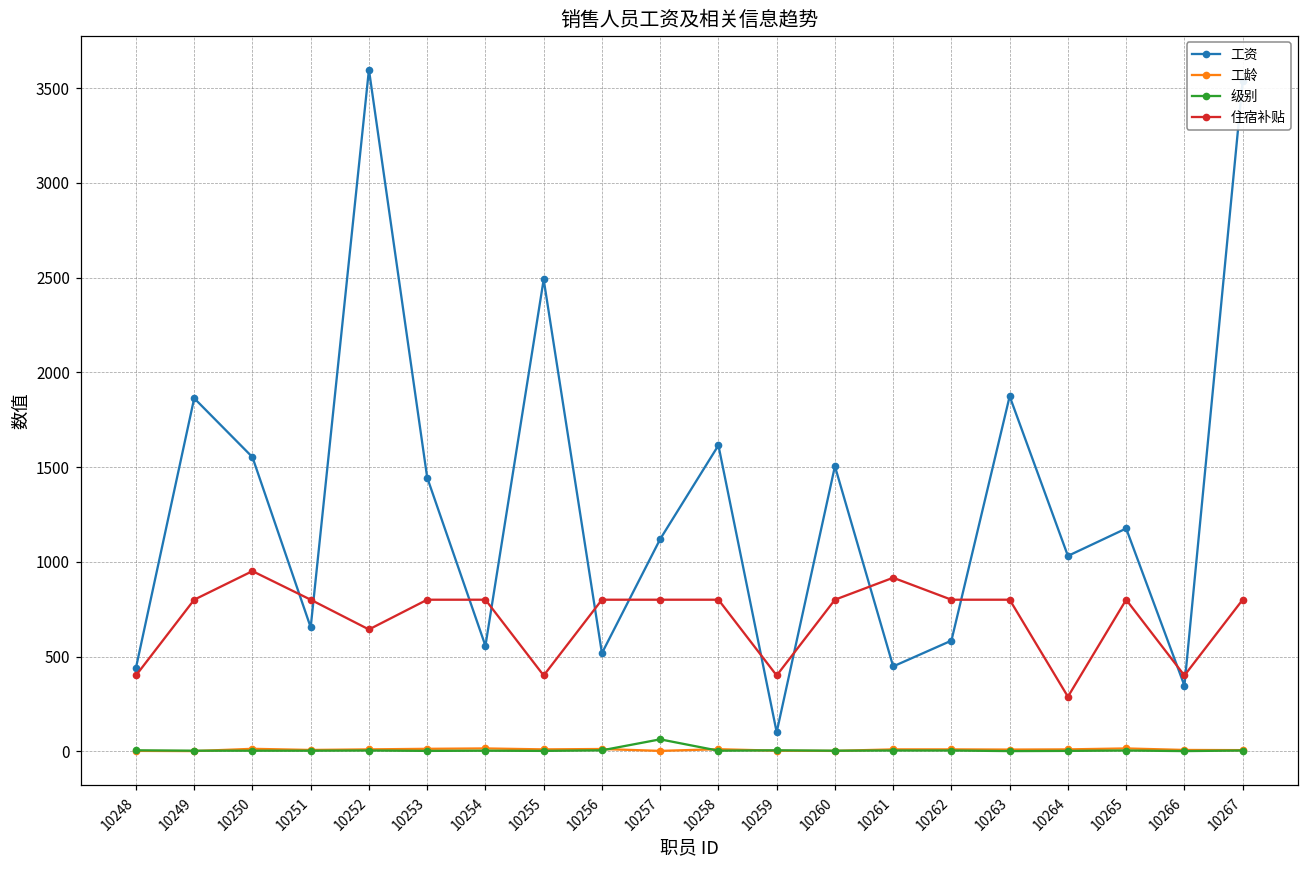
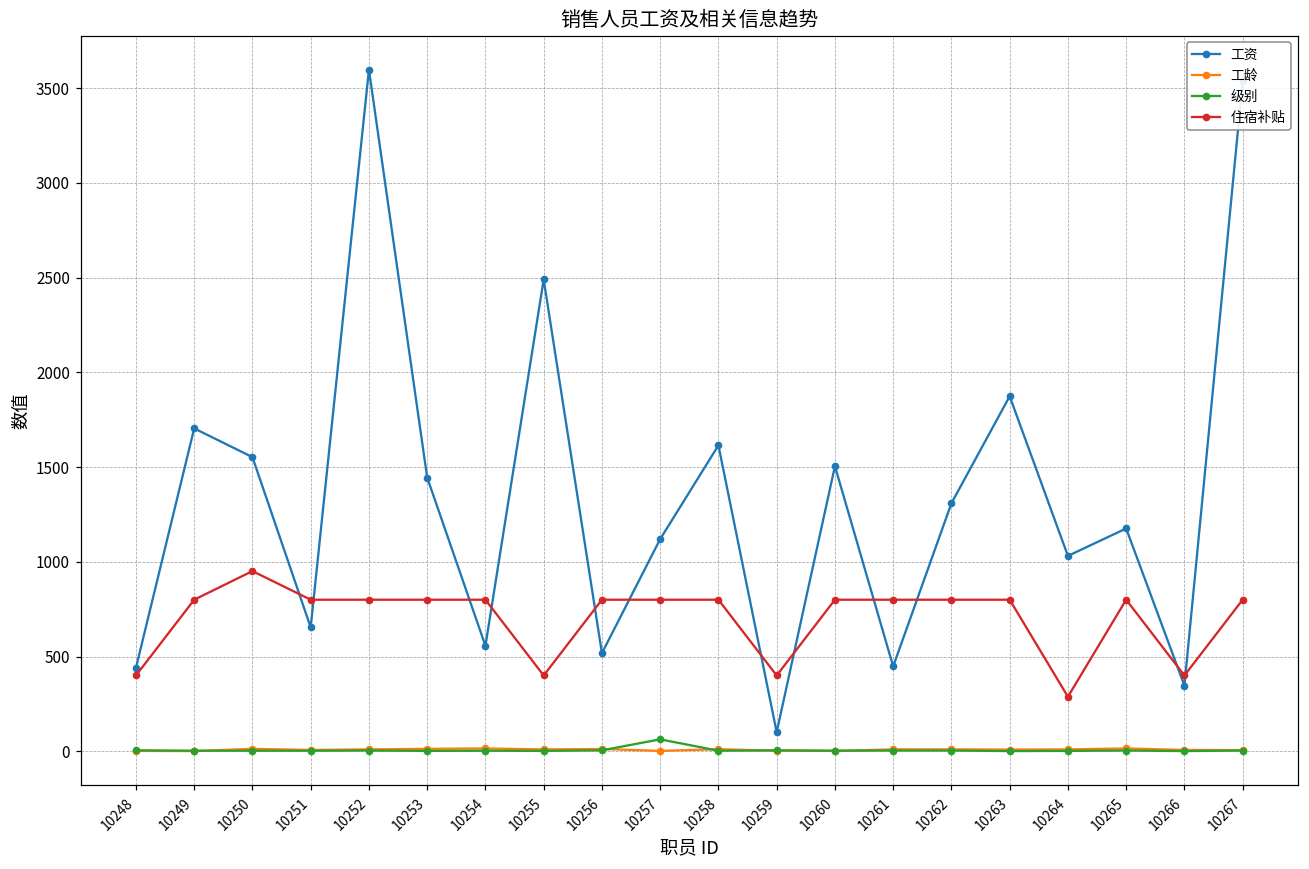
工资, 10249: 1860 -> 1700
住宿补贴, 10252: 640 -> 800
住宿补贴, 10261: 920 -> 800
工资, 10262: 580 -> 1310
